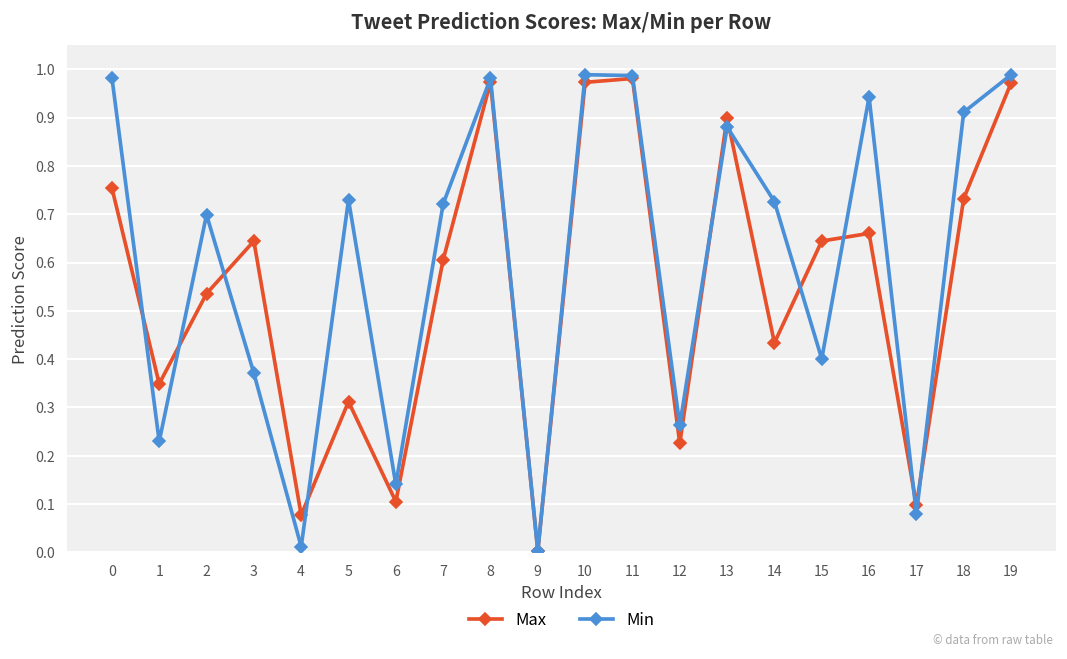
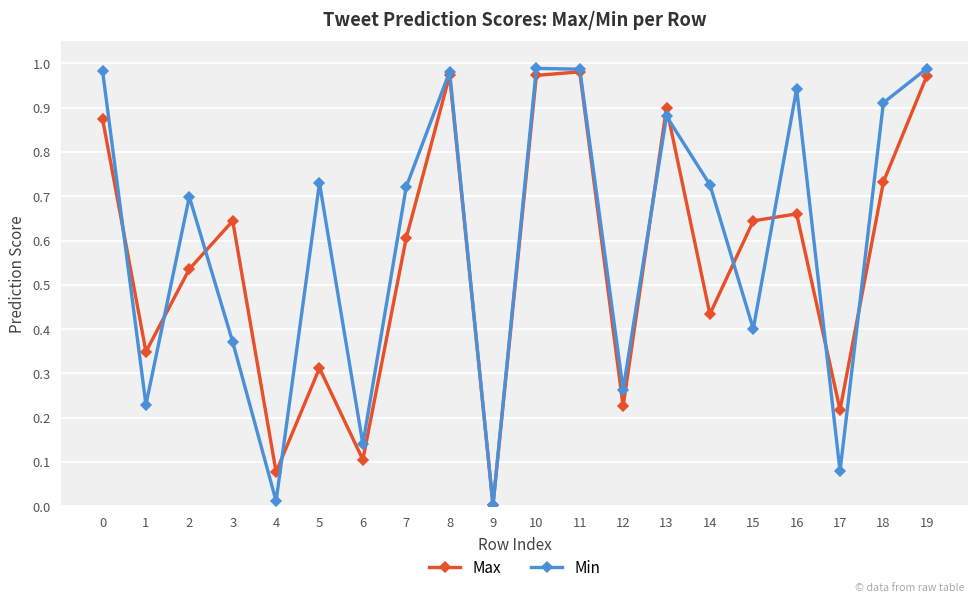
Max, 0: 0.75 -> 0.87
Max, 17: 0.10 -> 0.22
